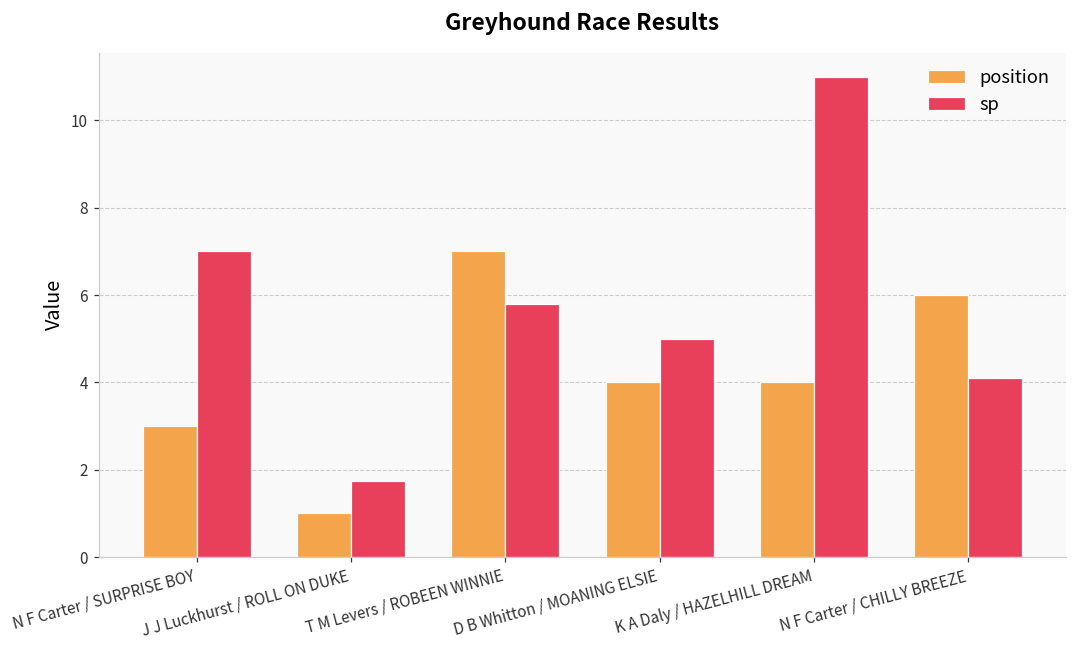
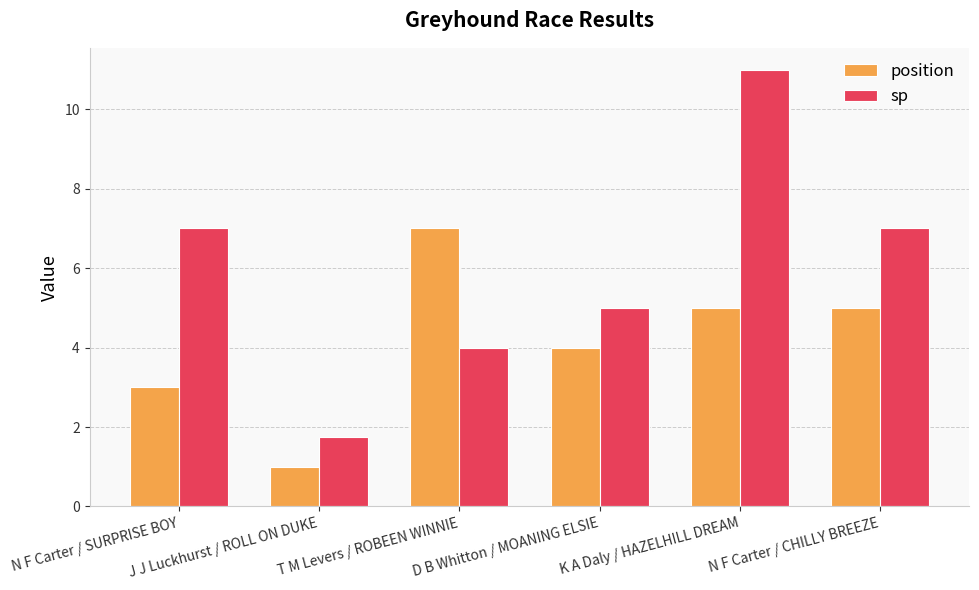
sp, T M Levers / ROBEEN WINNIE: 5.8 -> 4.0
position, K A Daly / HAZELHILL DREAM: 4 -> 5
position, N F Carter / CHILLY BREEZE: 6 -> 5
sp, N F Carter / CHILLY BREEZE: 4.1 -> 7.0
